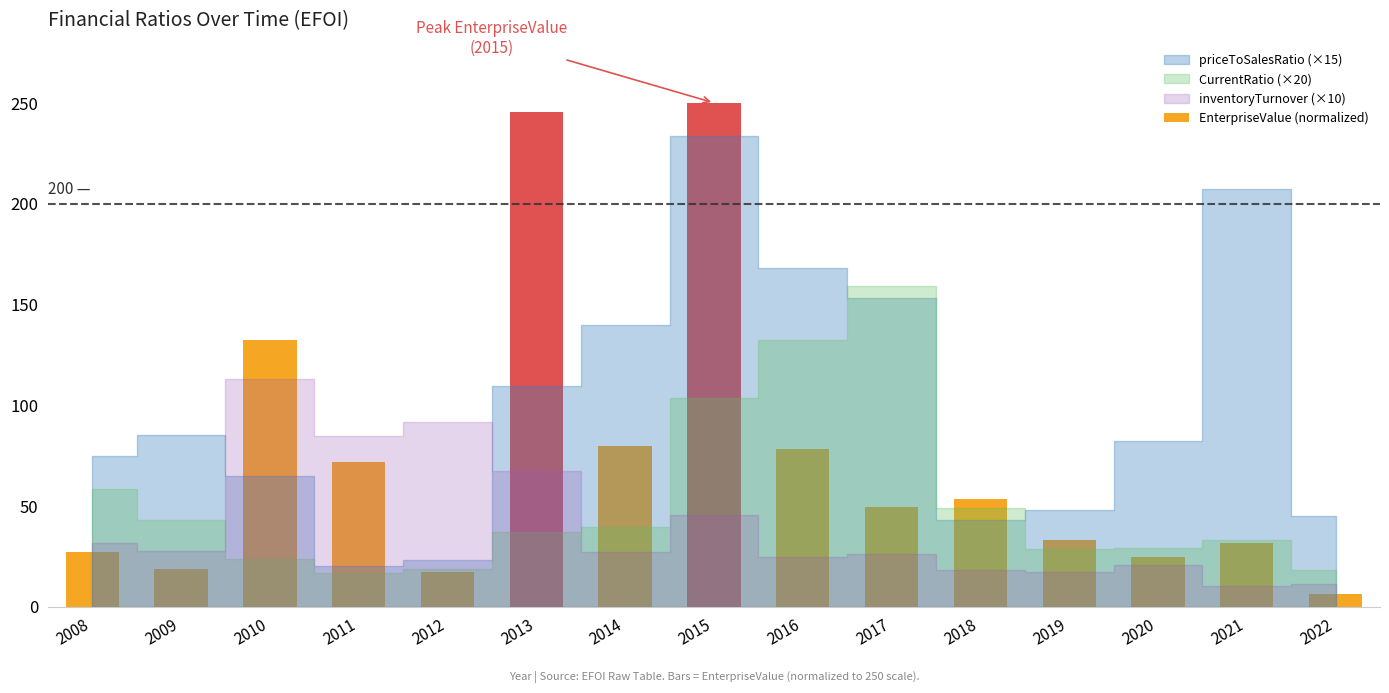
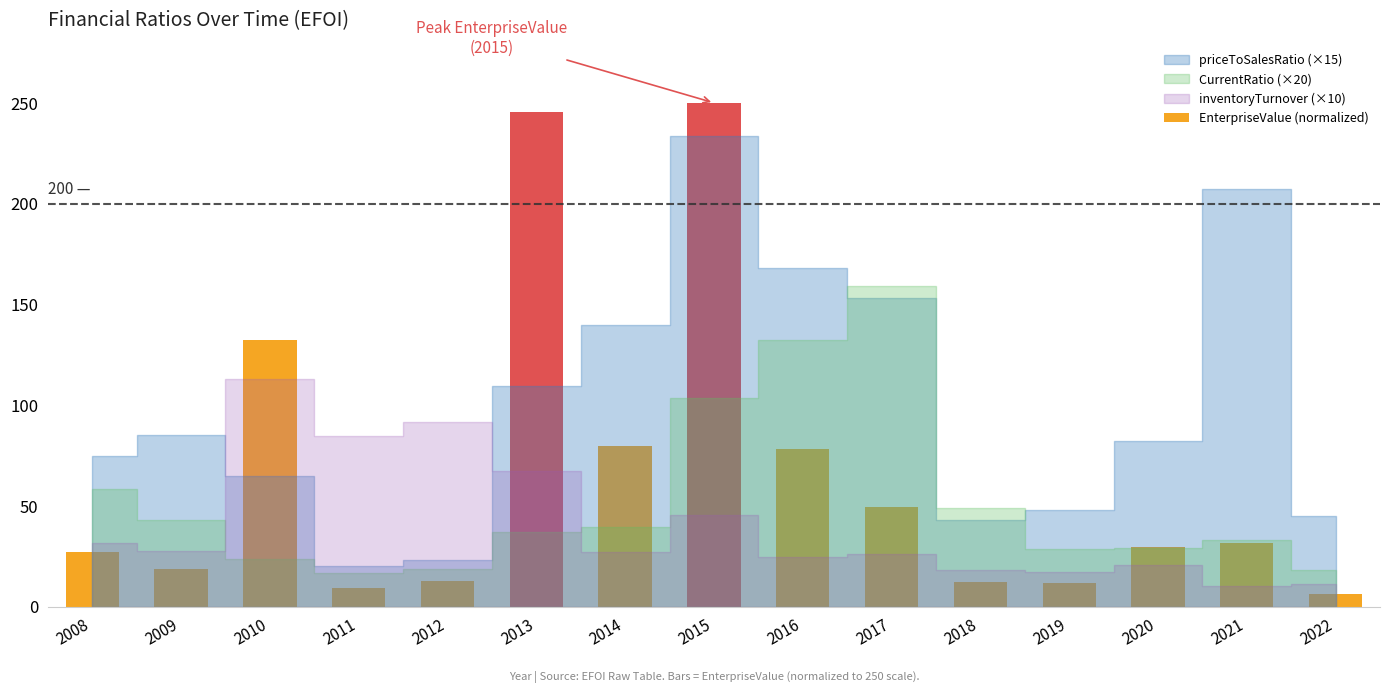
EnterpriseValue (normalized), 2011: 72 -> 9
EnterpriseValue (normalized), 2012: 17 -> 13
EnterpriseValue (normalized), 2018: 54 -> 12
EnterpriseValue (normalized), 2019: 33 -> 12
EnterpriseValue (normalized), 2020: 24 -> 29
